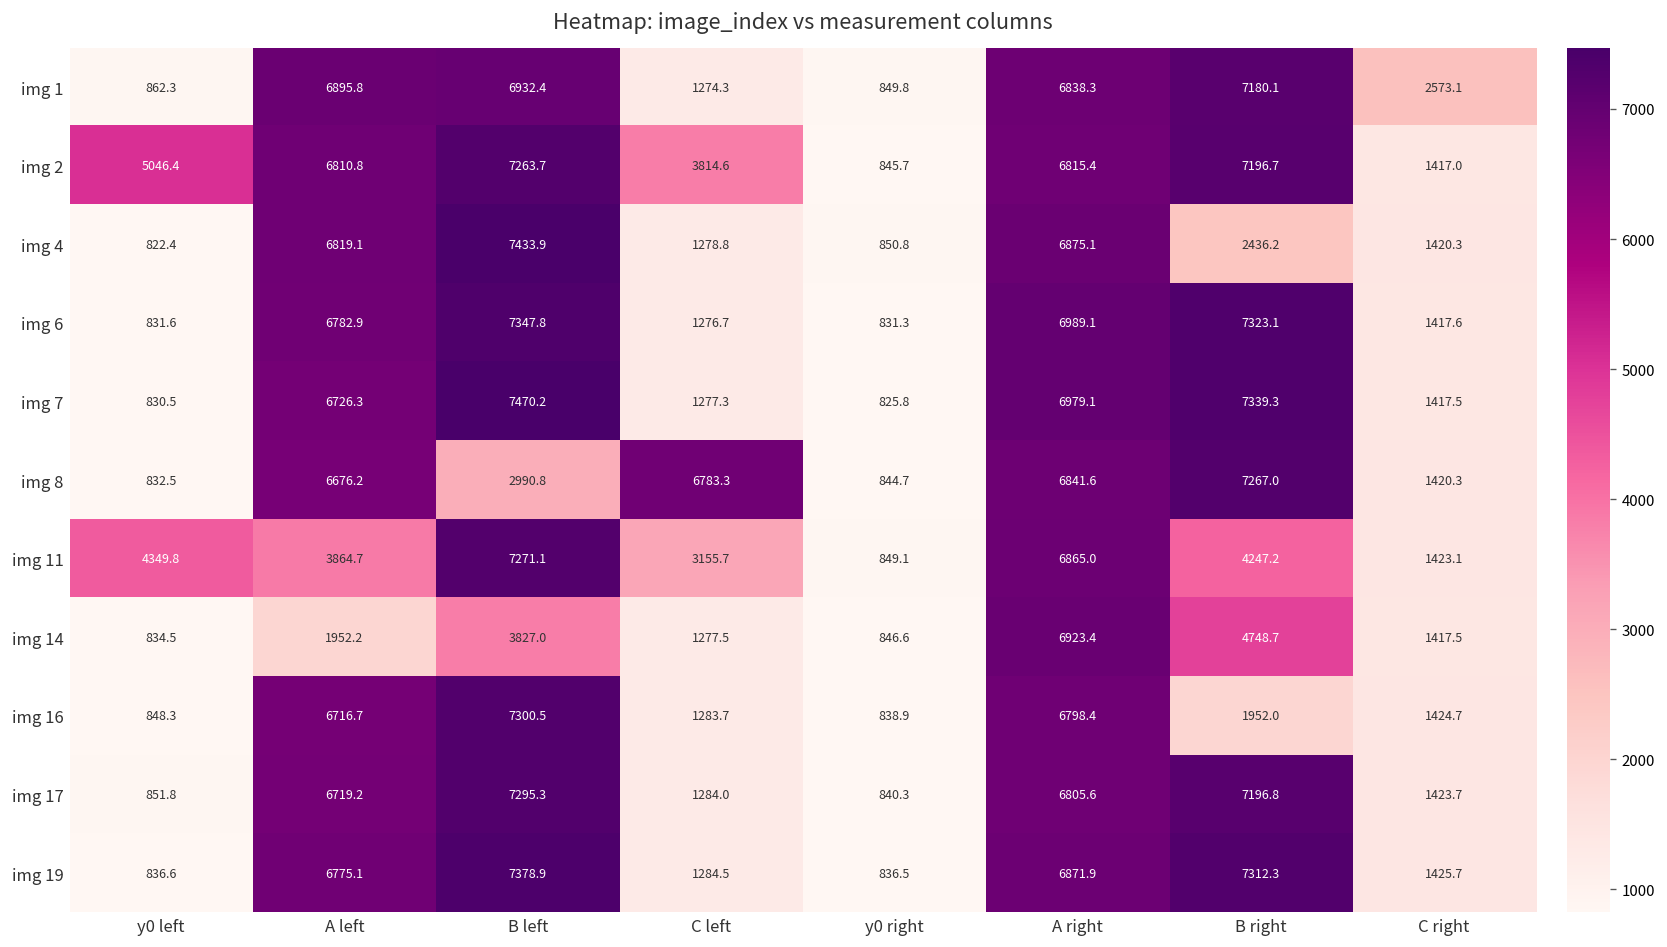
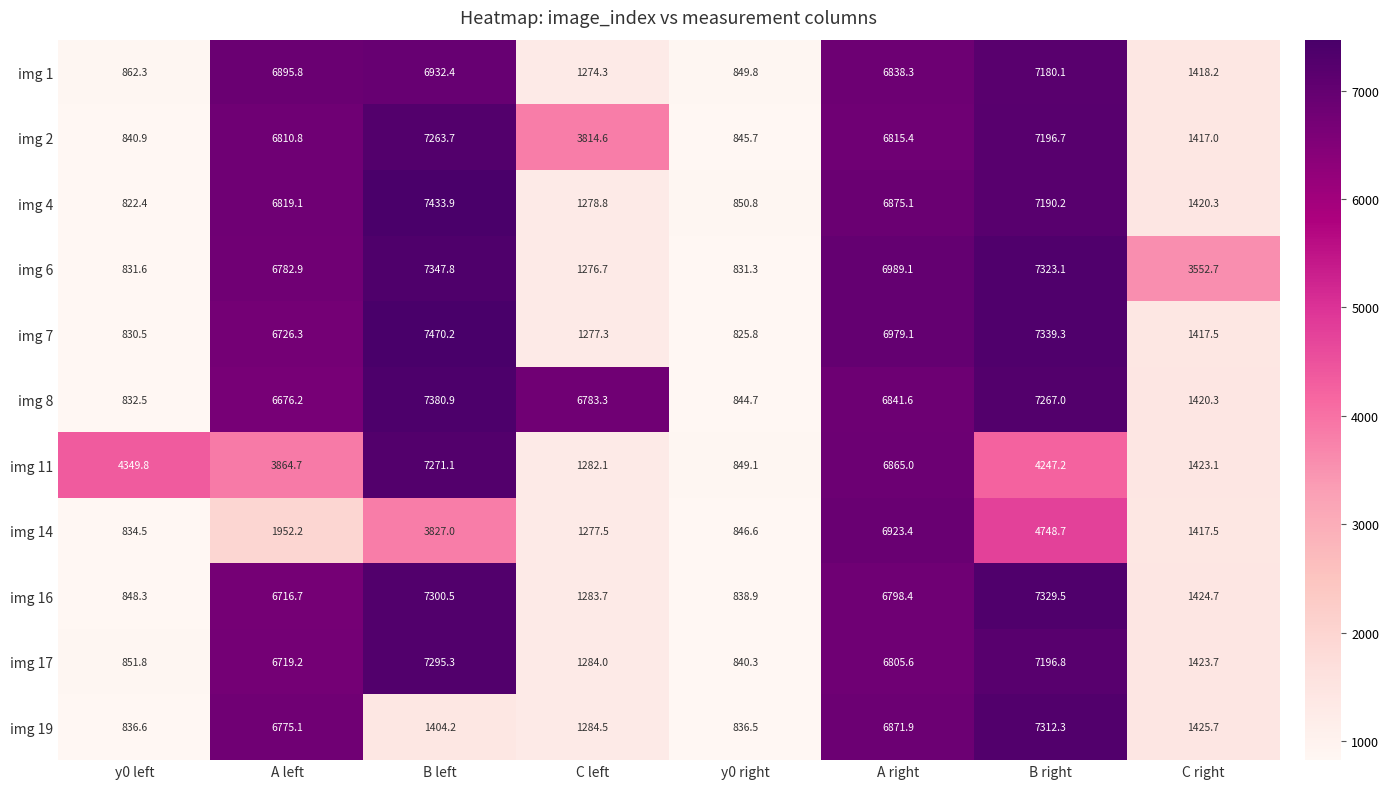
img 1, C right: 2573.1 -> 1418.2
img 2, y0 left: 5046.4 -> 840.9
img 4, B right: 2436.2 -> 7190.2
img 6, C right: 1417.6 -> 3552.7
img 8, B left: 2990.8 -> 7380.9
img 11, C left: 3155.7 -> 1282.1
img 16, B right: 1952.0 -> 7329.5
img 19, B left: 7378.9 -> 1404.2
